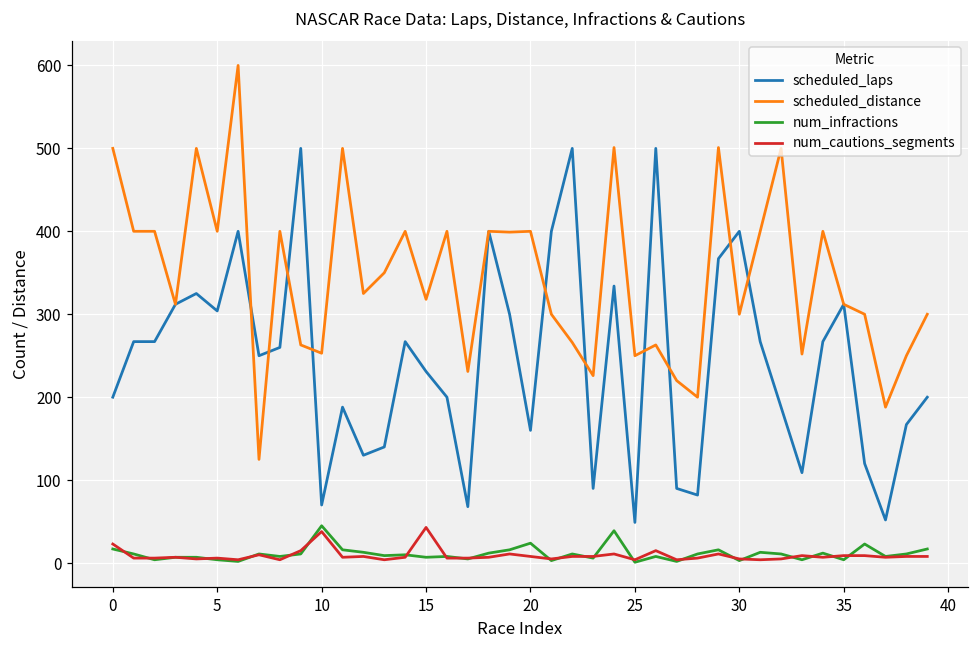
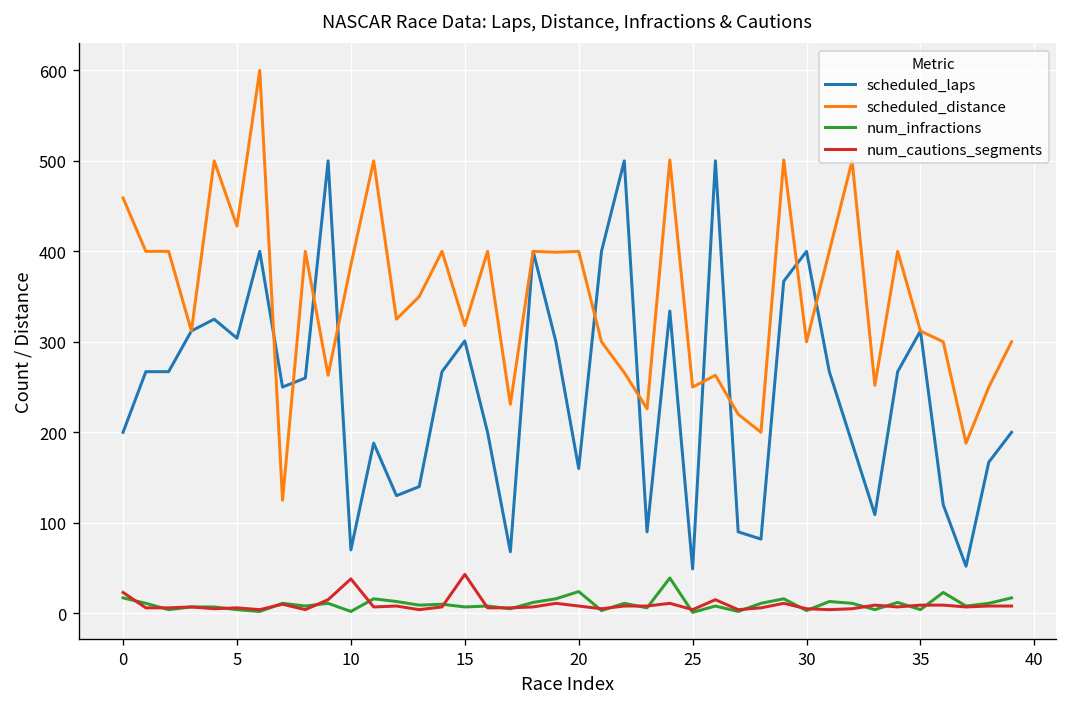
scheduled_distance, 0: 500 -> 460
scheduled_distance, 5: 400 -> 430
scheduled_distance, 10: 250 -> 390
num_infractions, 10: 50 -> 0
scheduled_laps, 15: 230 -> 300
